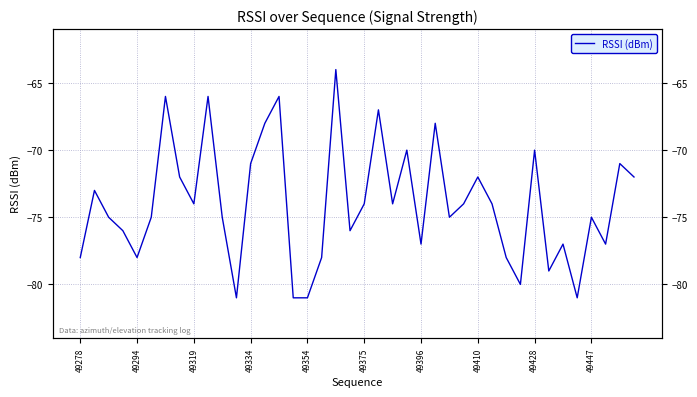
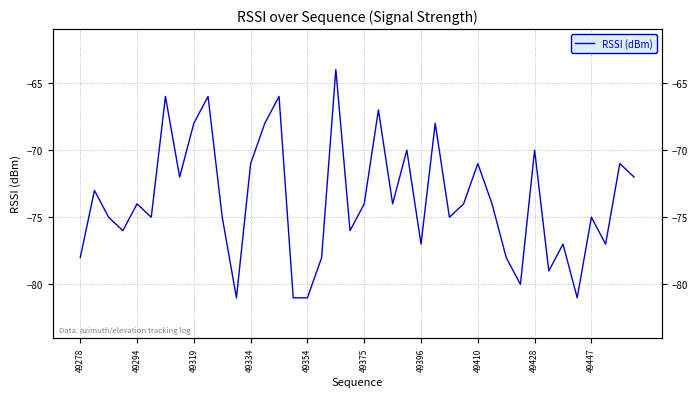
49294: -78 -> -74
49319: -74 -> -68
49410: -72 -> -71
